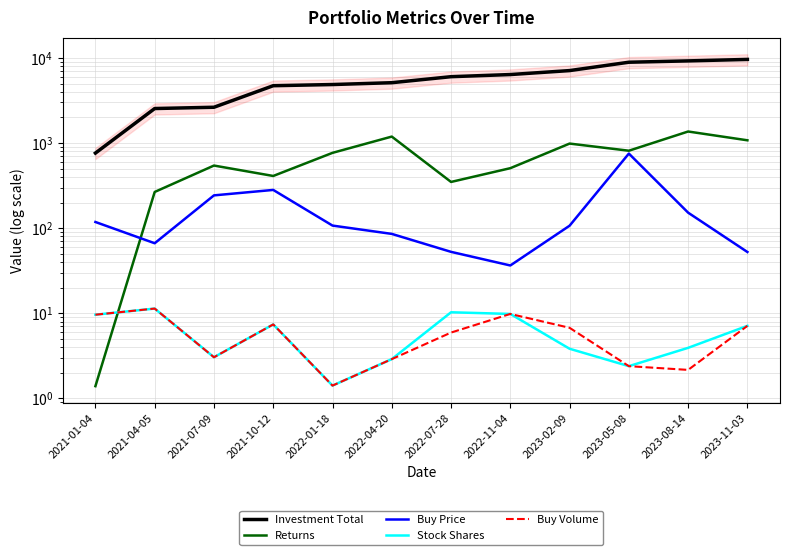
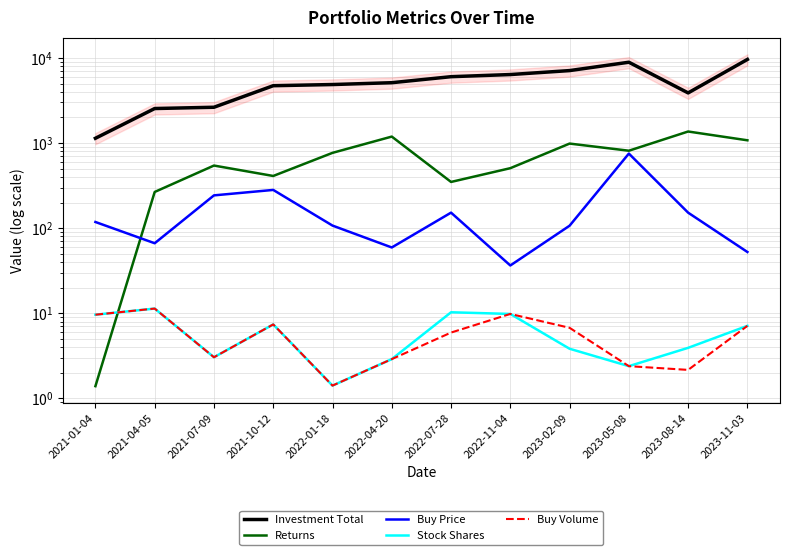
Investment Total, 2021-01-04: 800 -> 1100
Buy Price, 2022-04-20: 90 -> 60
Buy Price, 2022-07-28: 50 -> 150
Investment Total, 2023-08-14: 9000 -> 4000
